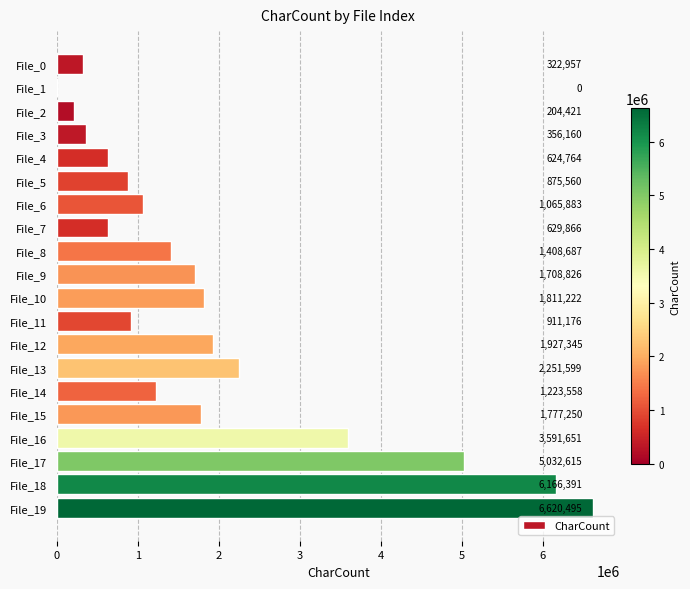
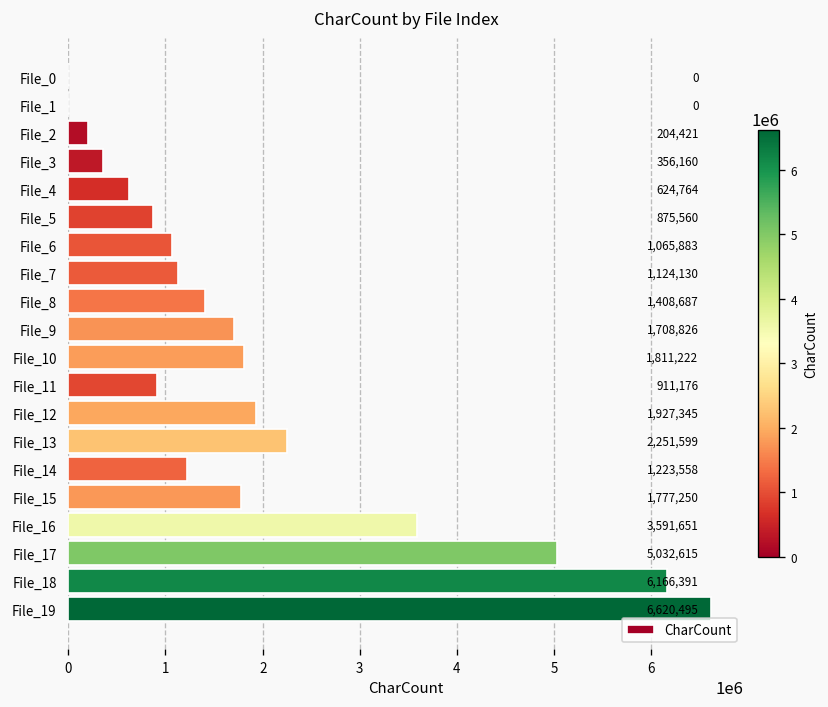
File_0: 322,957 -> 0
File_7: 629,866 -> 1,124,130
